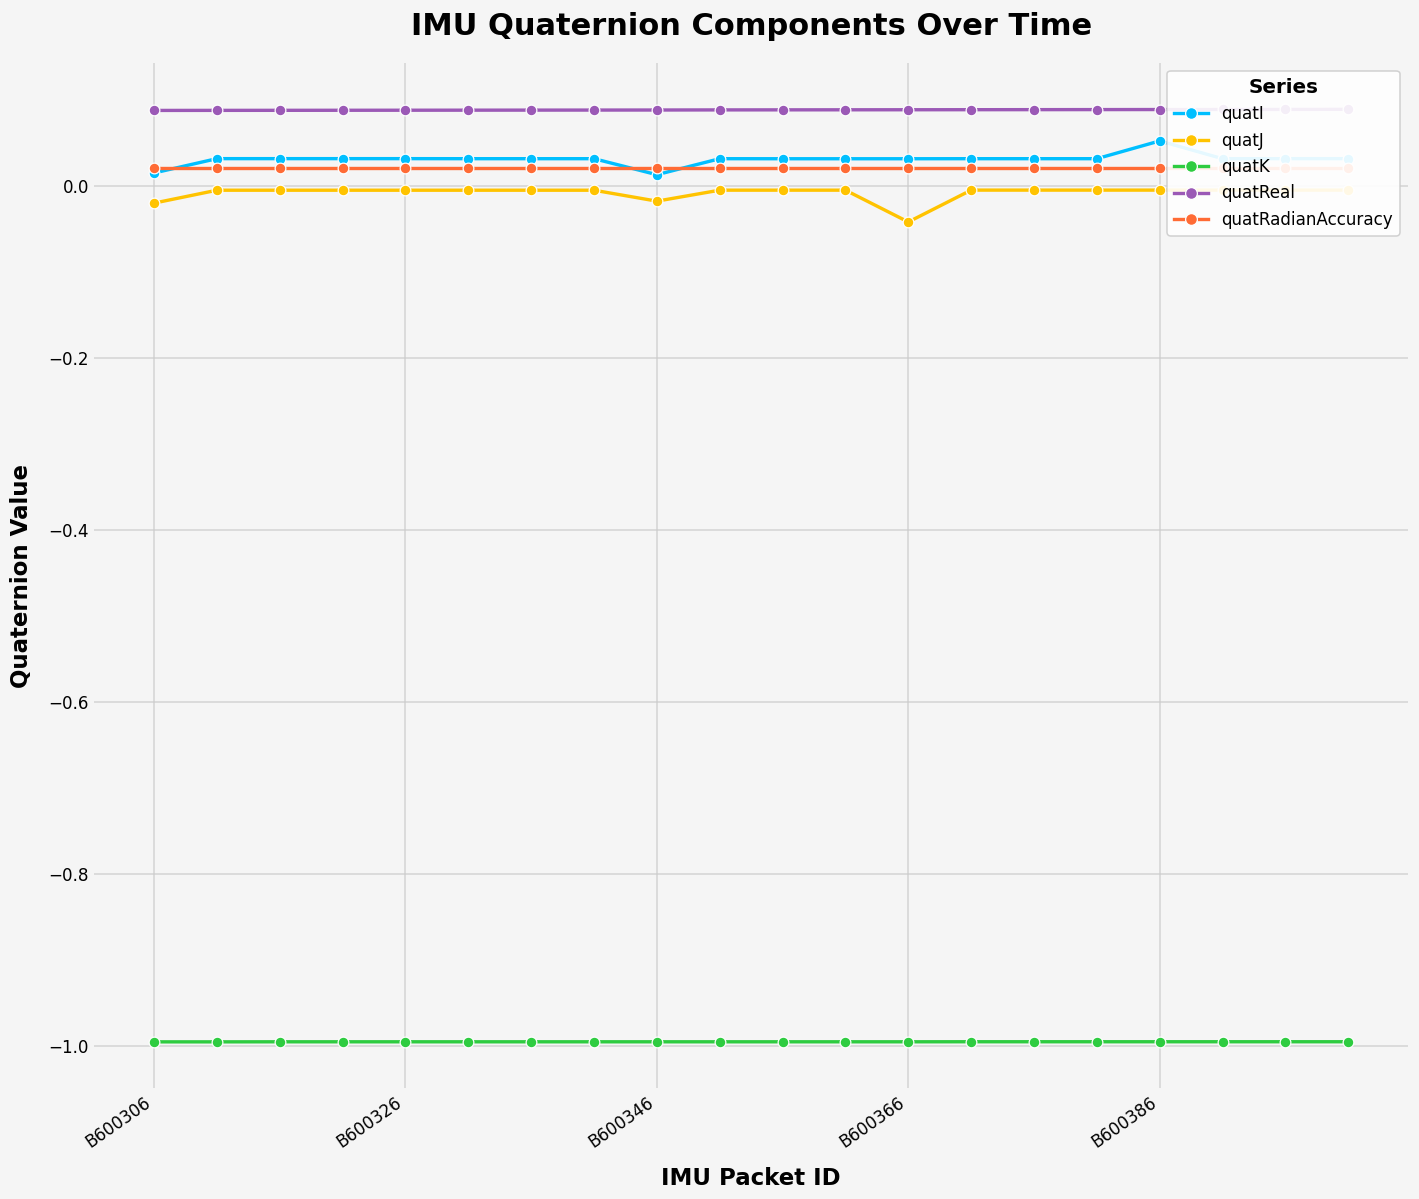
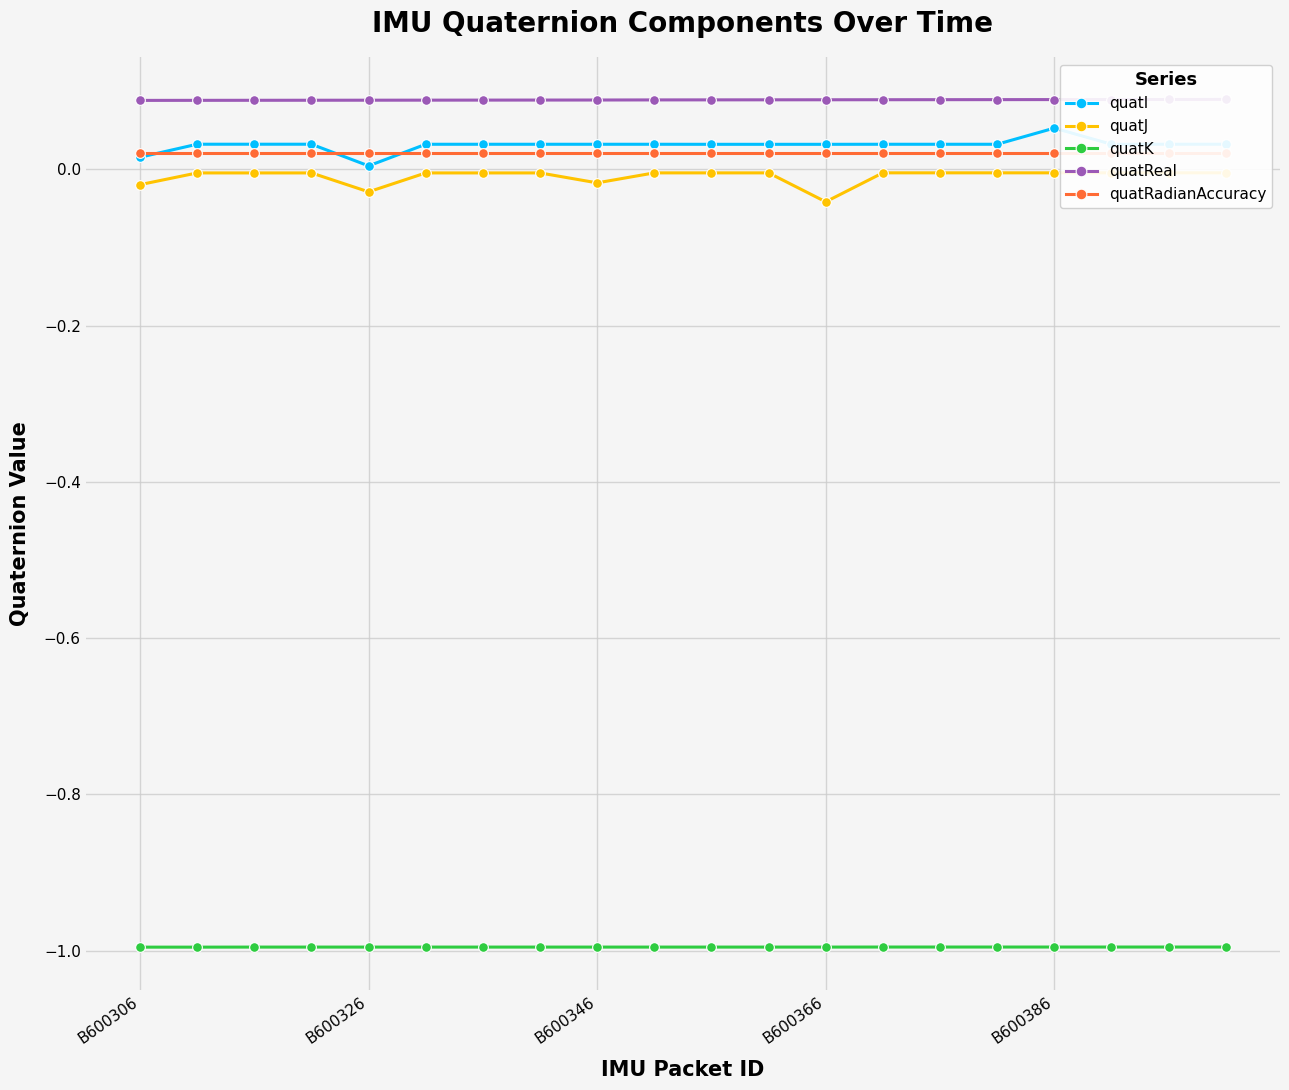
quatI, B600326: 0.03 -> 0.00
quatJ, B600326: 0.00 -> -0.03
quatI, B600346: 0.01 -> 0.03
